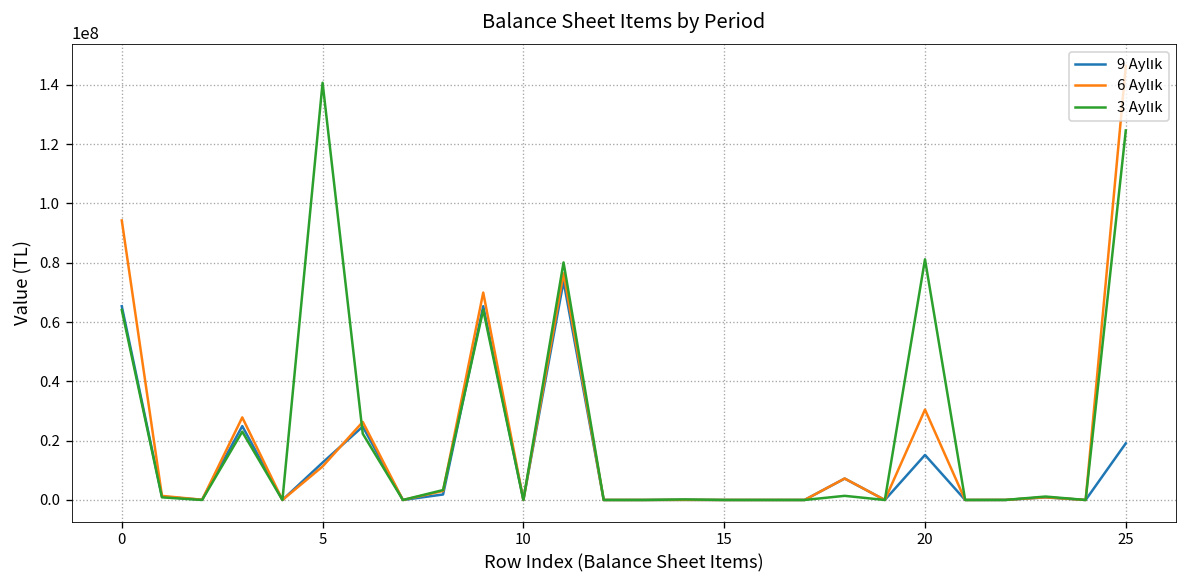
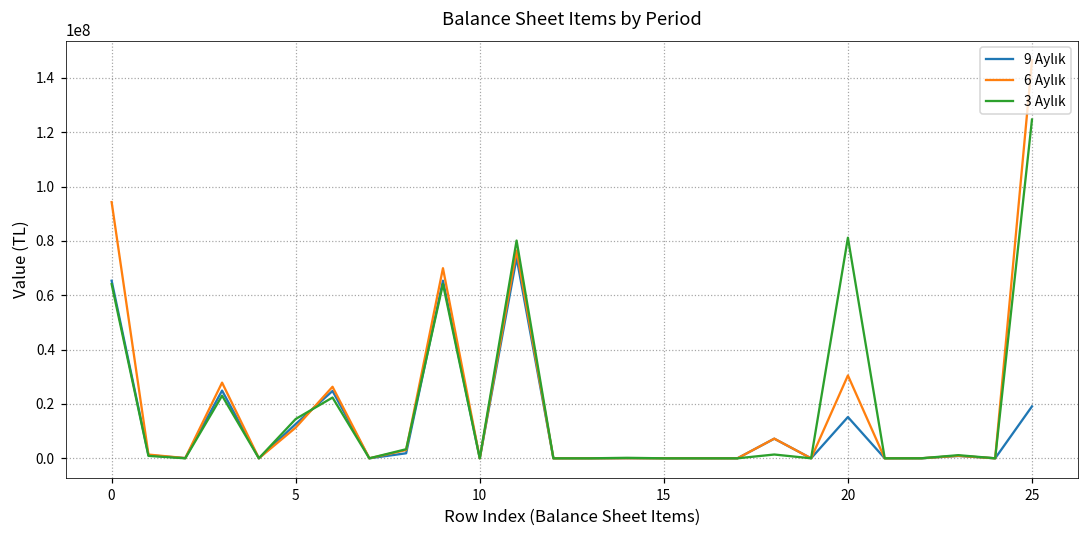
3 Aylık, 5: 141000000 -> 14000000
